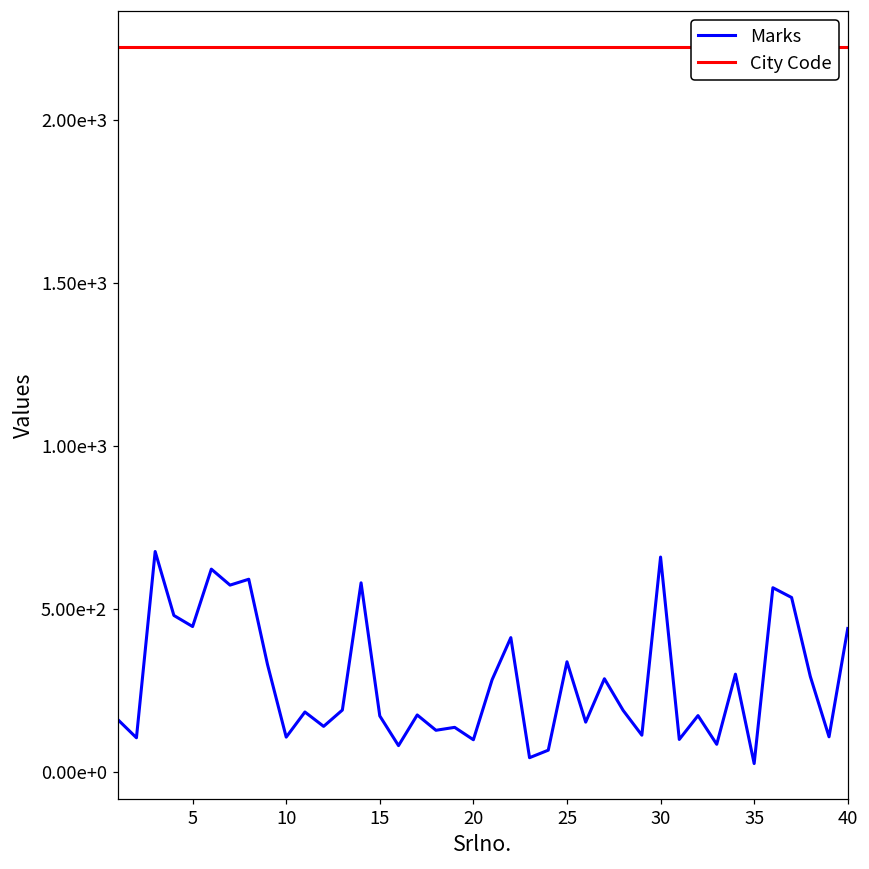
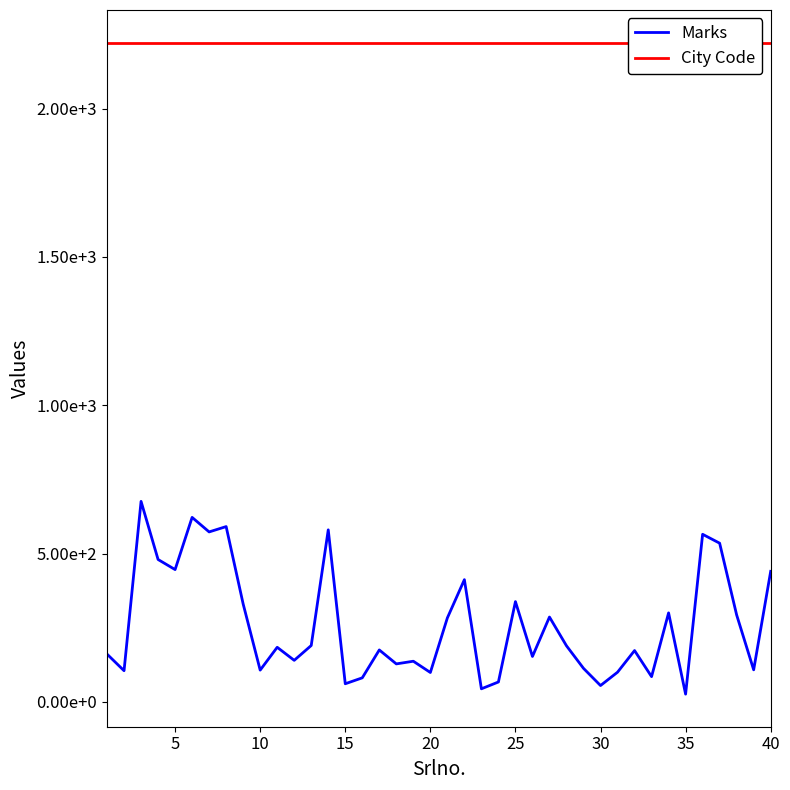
Marks, 15: 170 -> 60
Marks, 30: 660 -> 60
